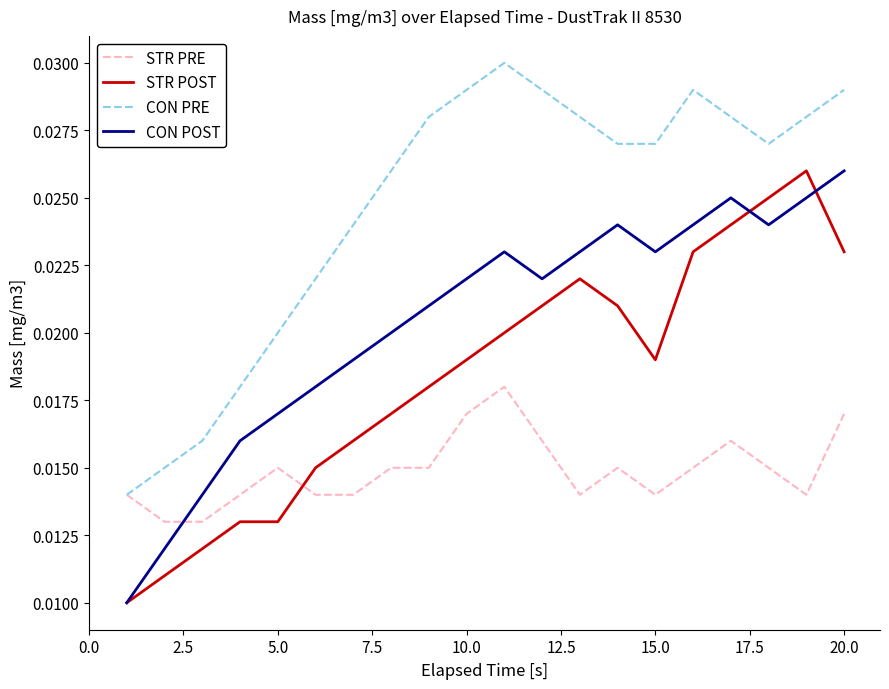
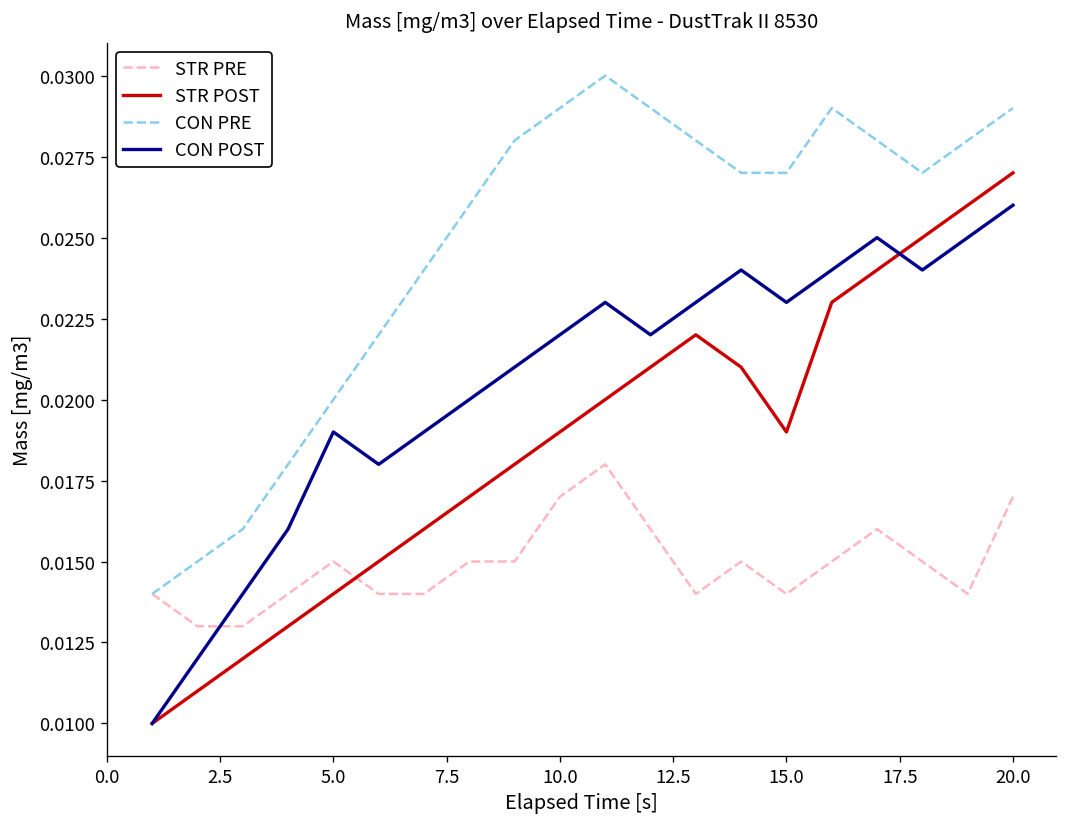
STR POST, 5.0: 0.013 -> 0.014
CON POST, 5.0: 0.017 -> 0.019
STR POST, 20.0: 0.023 -> 0.027
